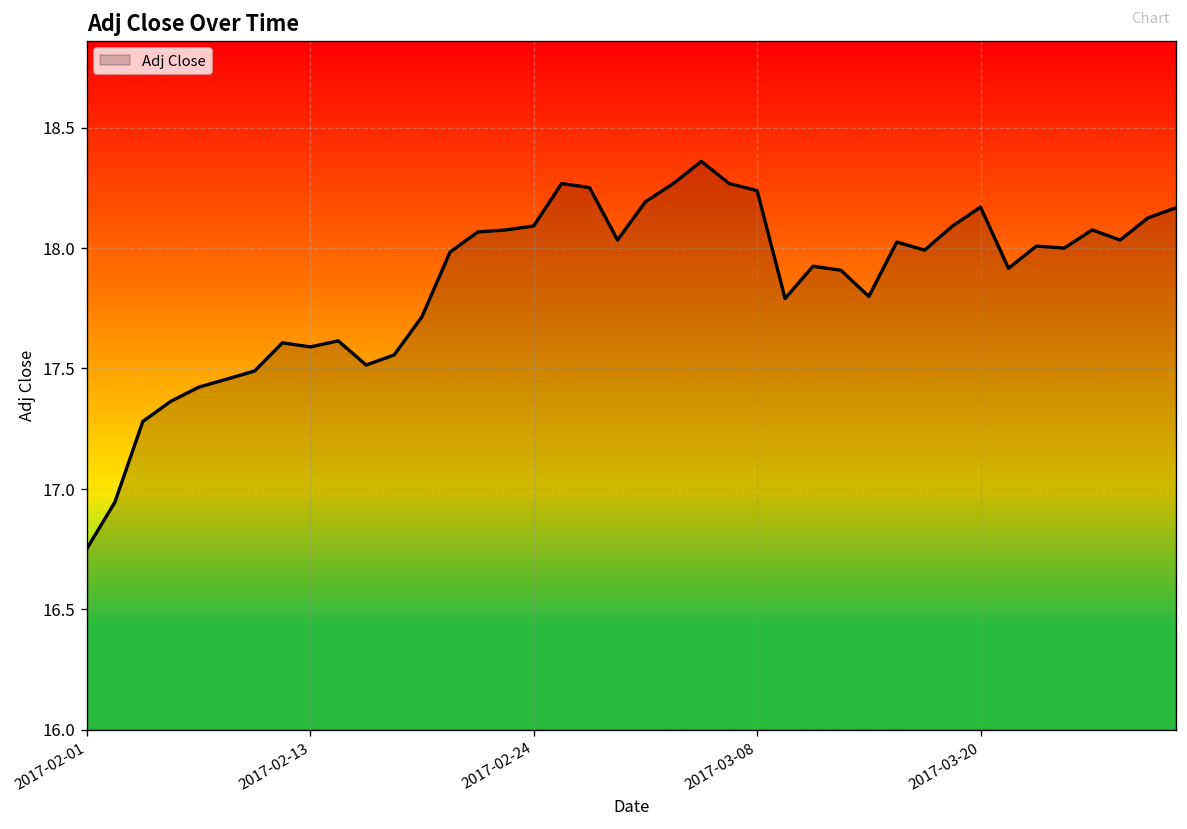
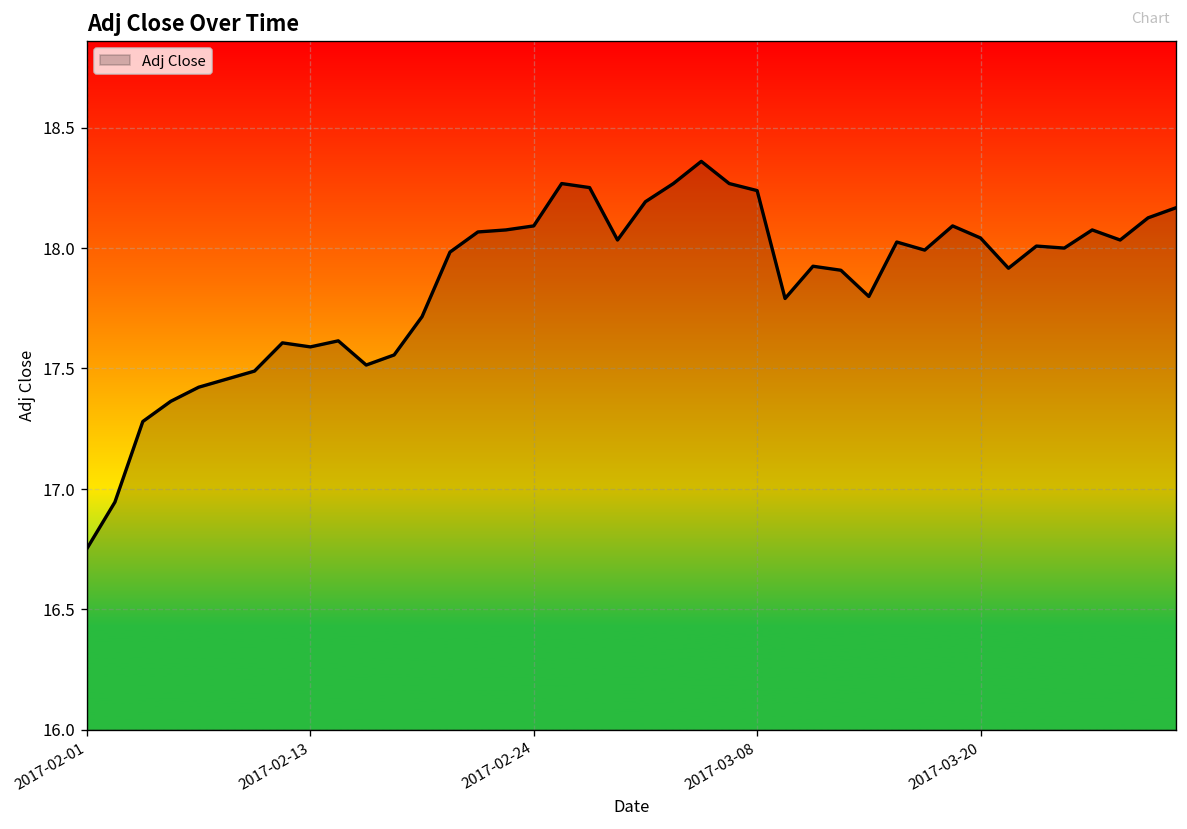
2017-03-20: 18.17 -> 18.04
